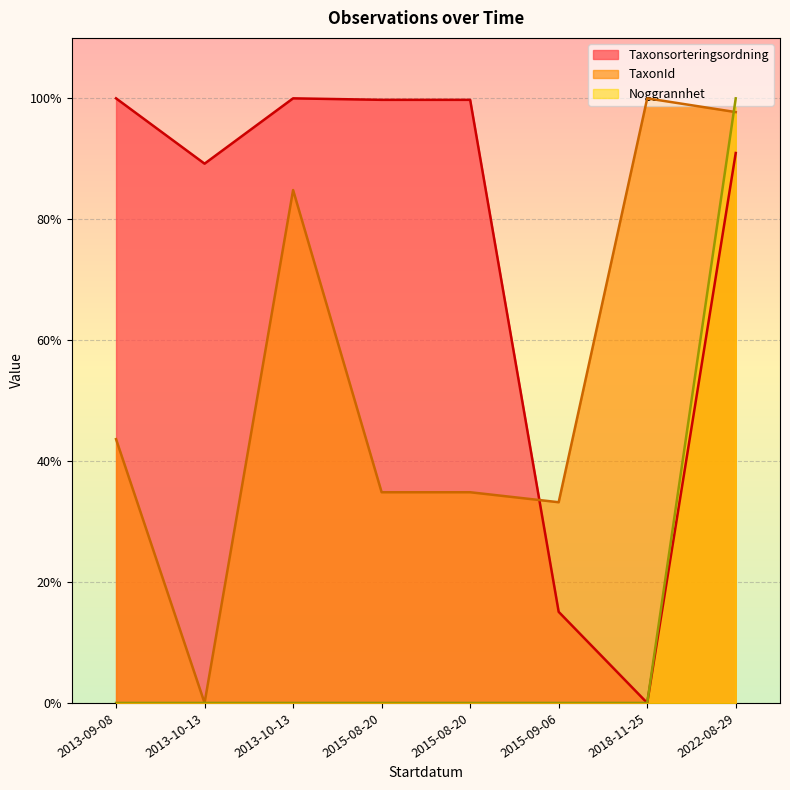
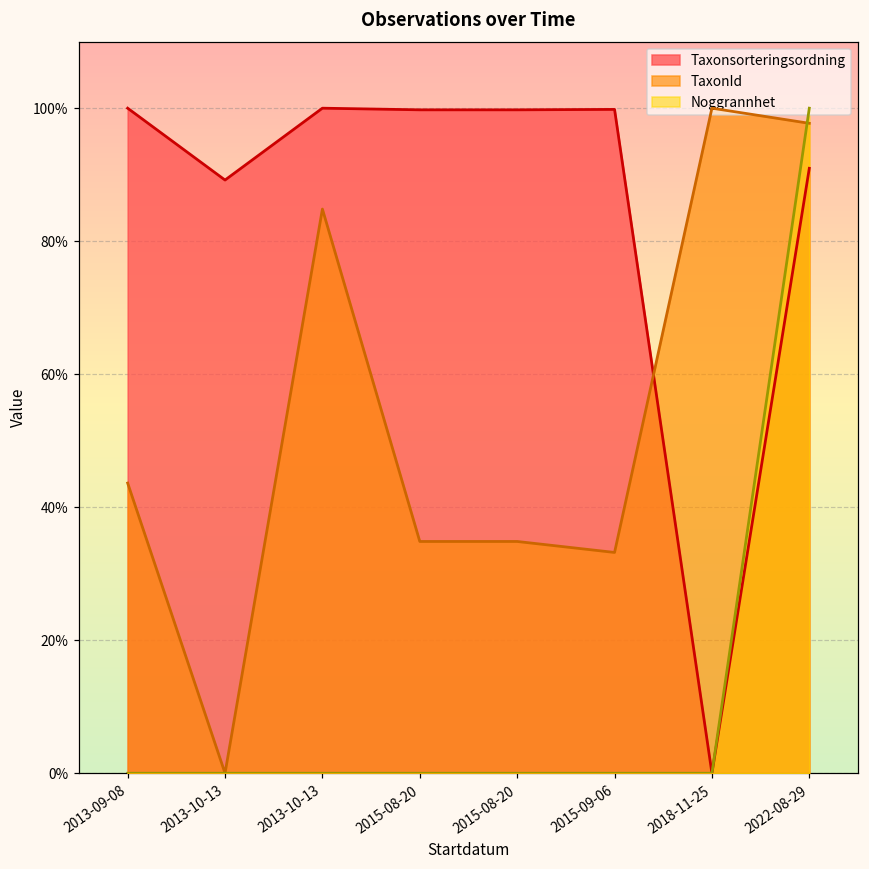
Taxonsorteringsordning, 2015-09-06: 15% -> 100%
